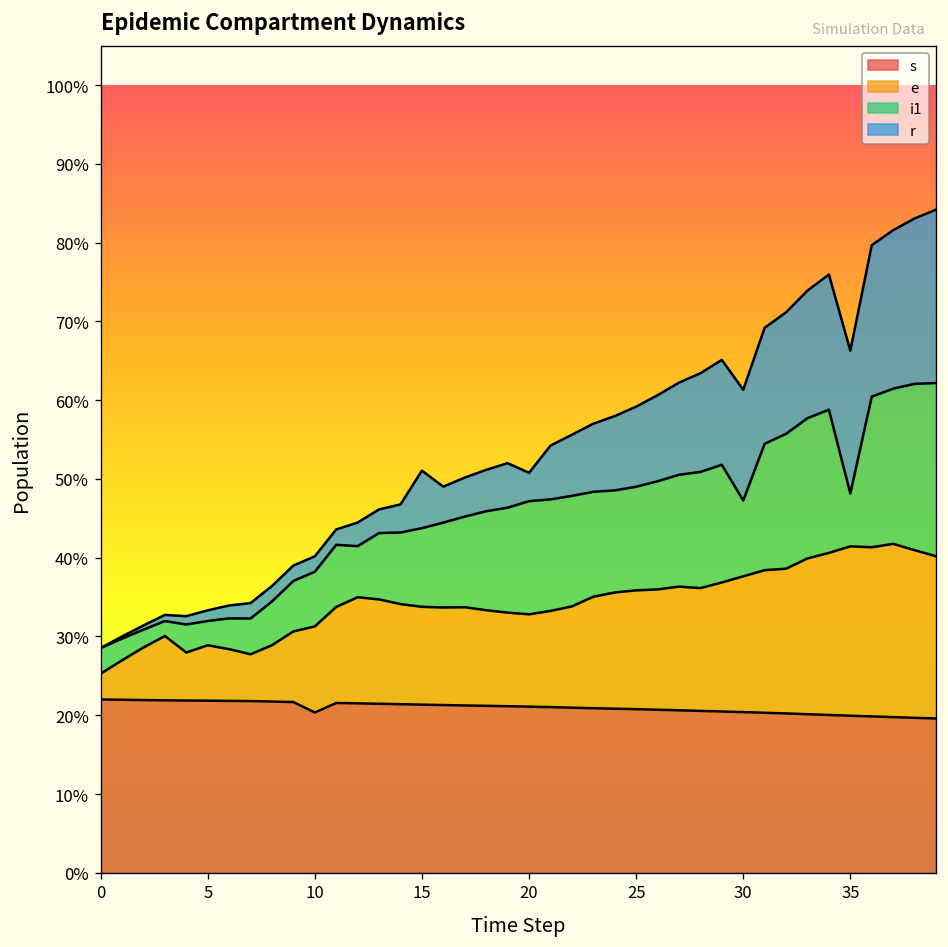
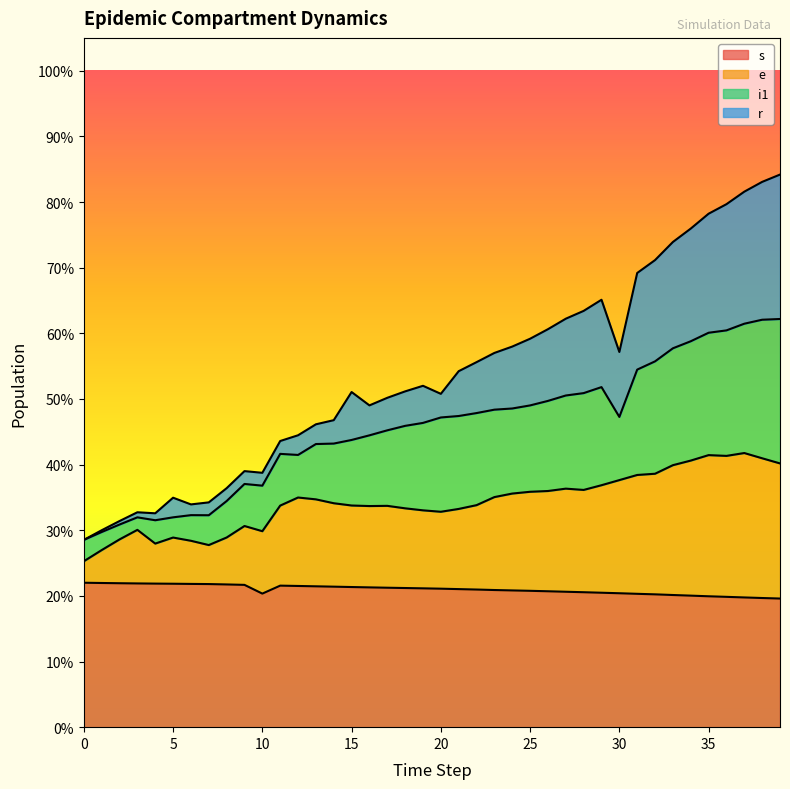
r, 5: 1% -> 3%
e, 10: 11% -> 10%
r, 30: 14% -> 10%
i1, 35: 7% -> 19%
